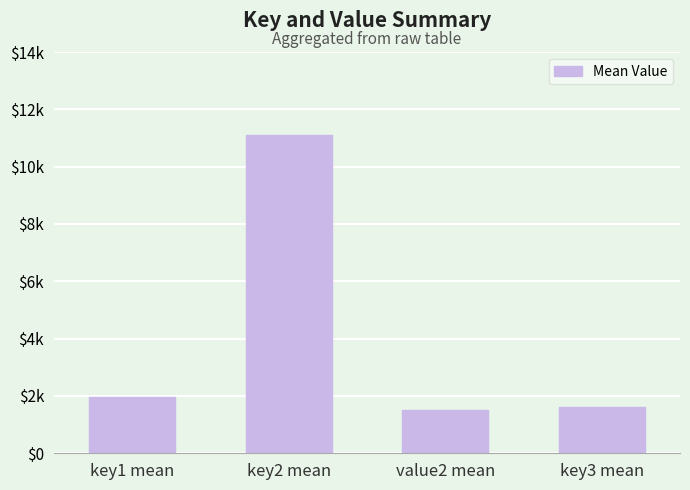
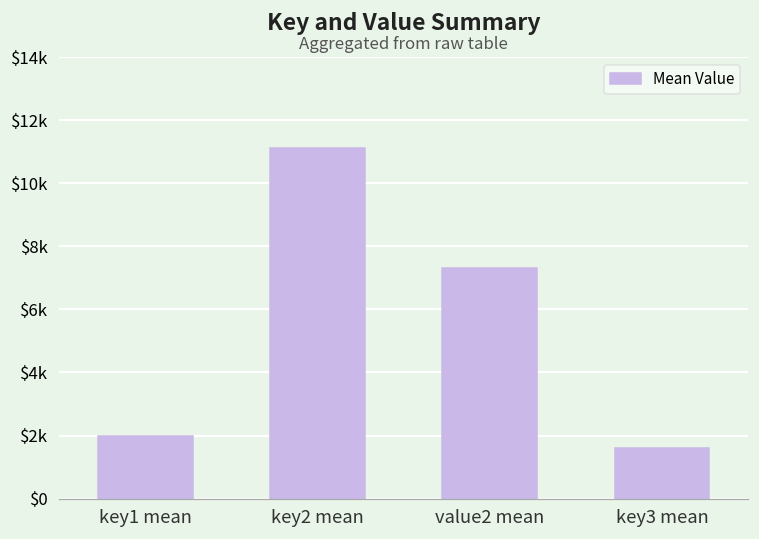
value2 mean: $1500 -> $7300
